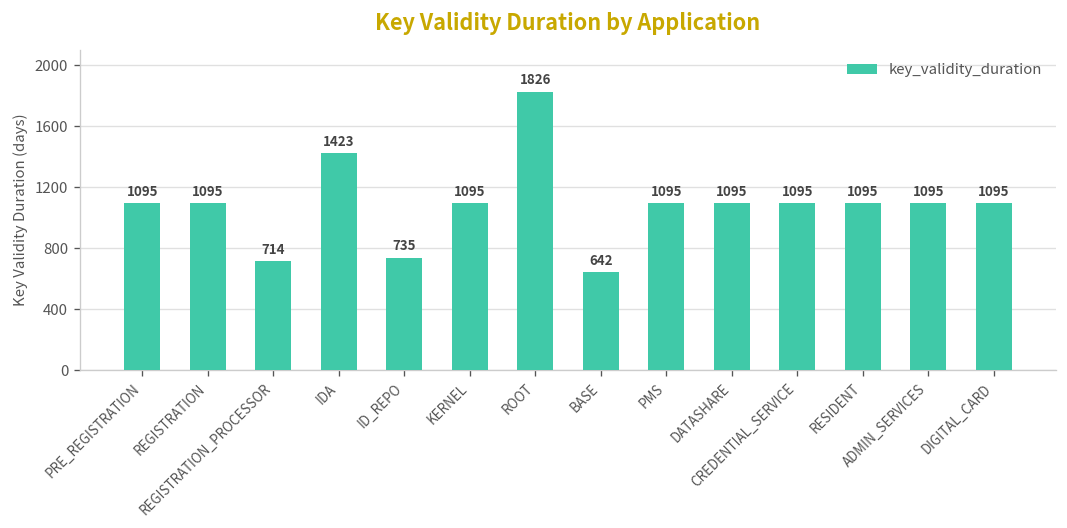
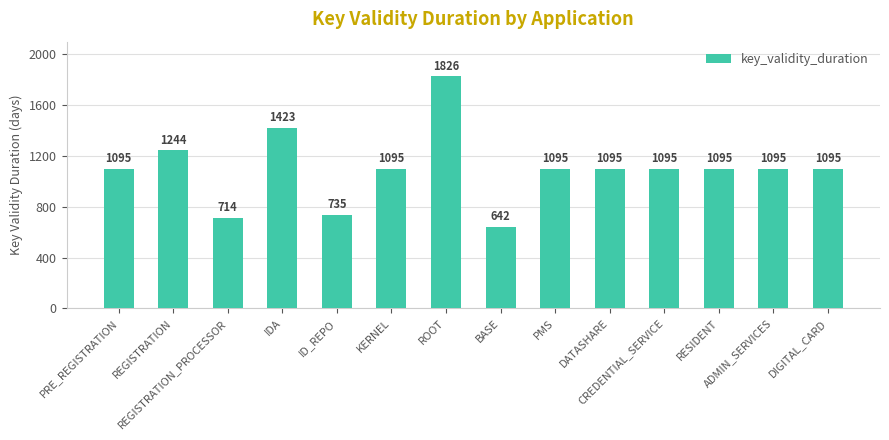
REGISTRATION: 1095 -> 1244
